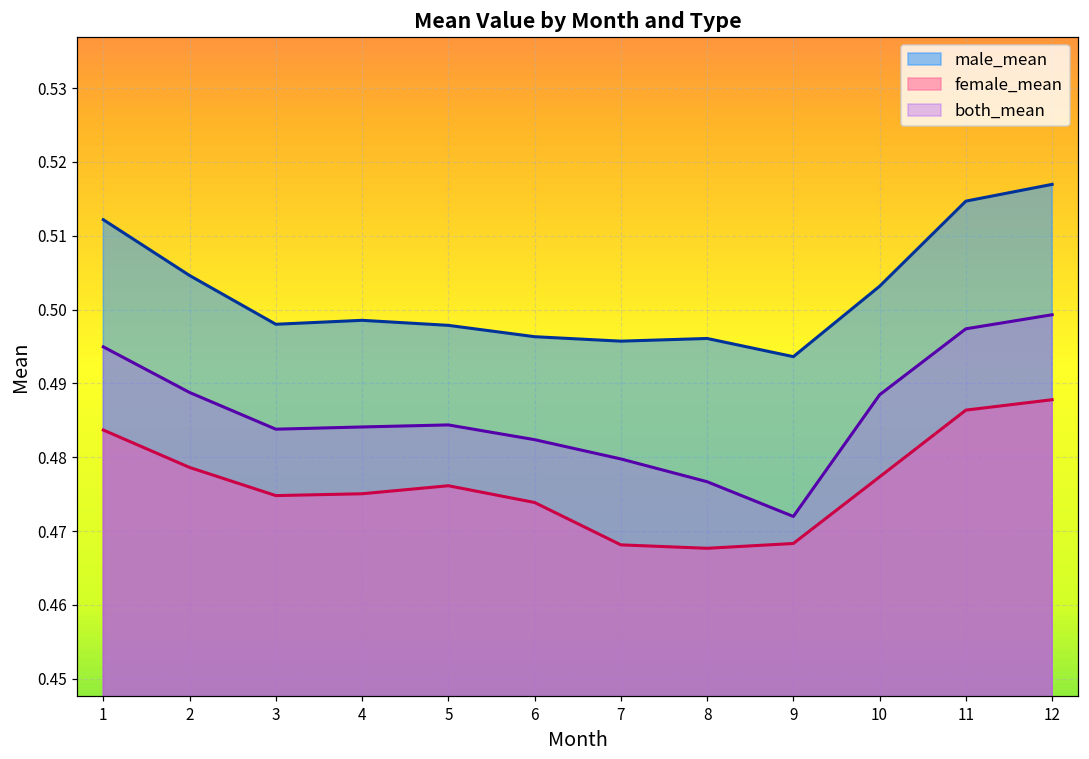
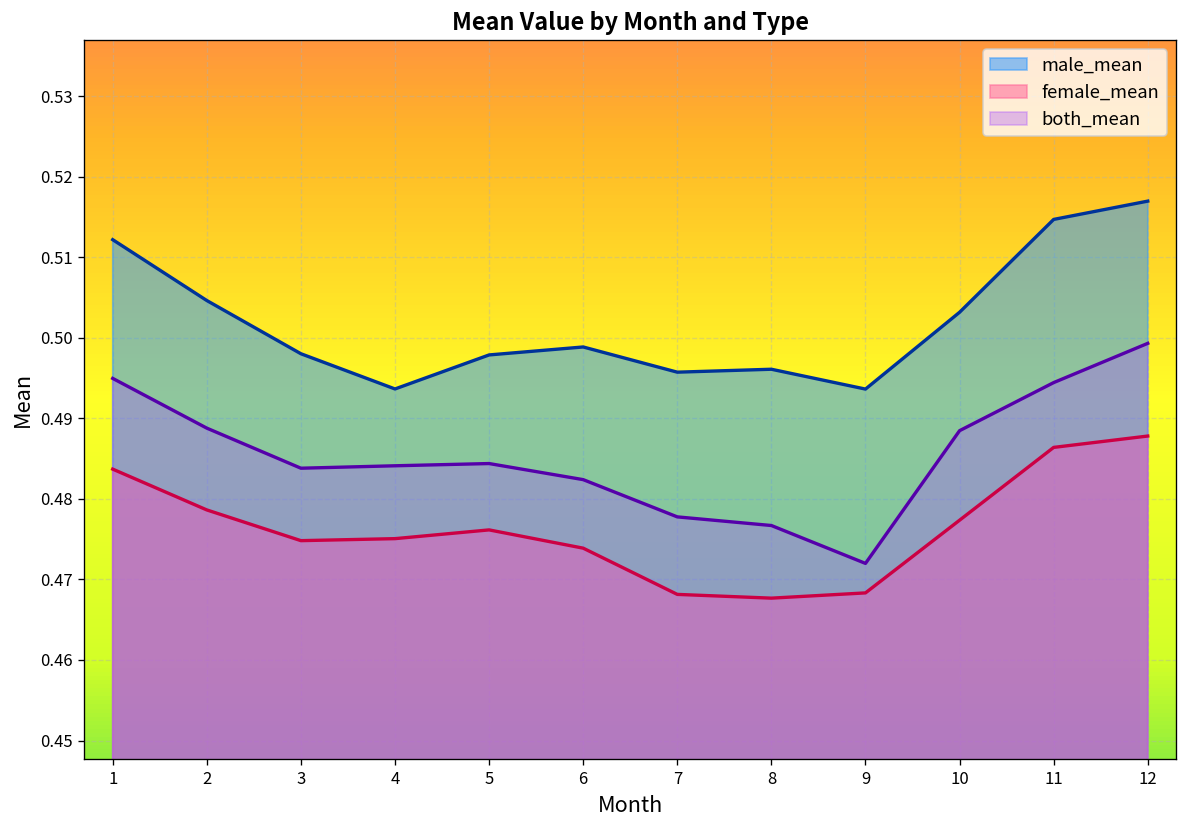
male_mean, 4: 0.499 -> 0.494
male_mean, 6: 0.496 -> 0.499
both_mean, 7: 0.480 -> 0.478
both_mean, 11: 0.497 -> 0.494
